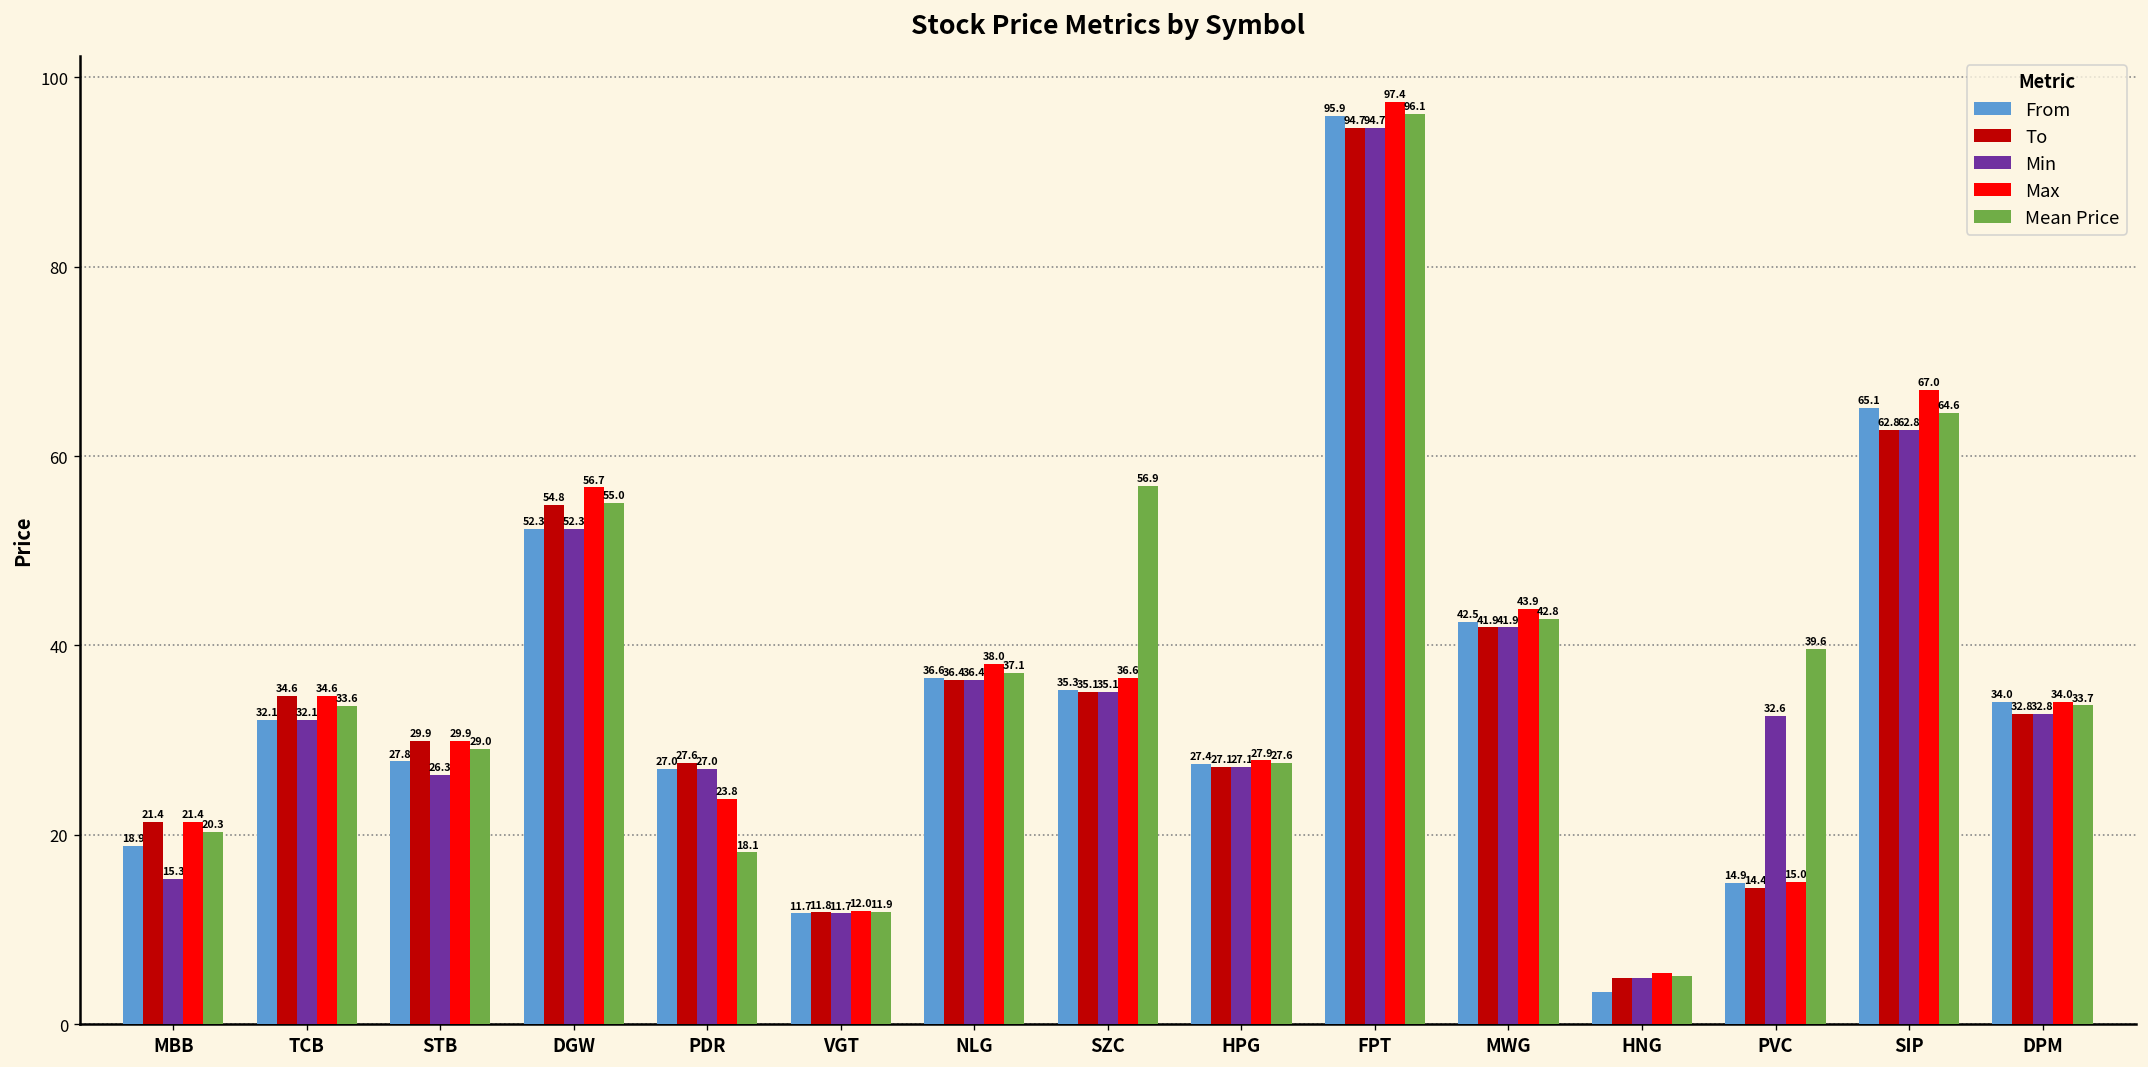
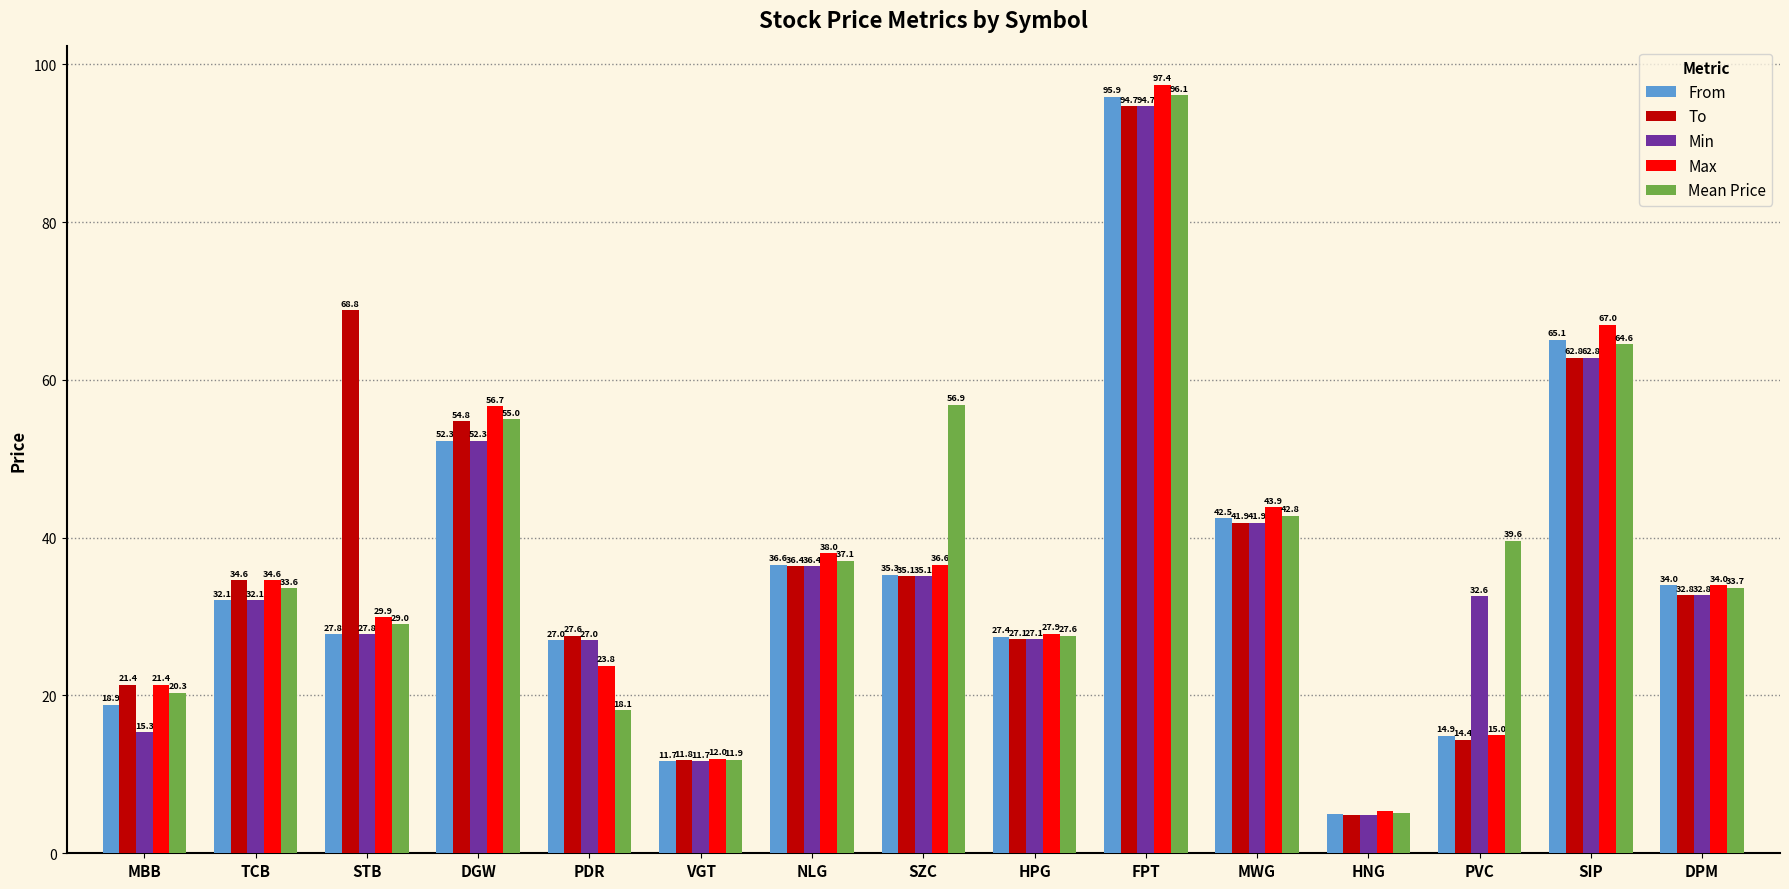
To, STB: 29.9 -> 68.8
Min, STB: 26.3 -> 27.8
From, HNG: 3 -> 5
